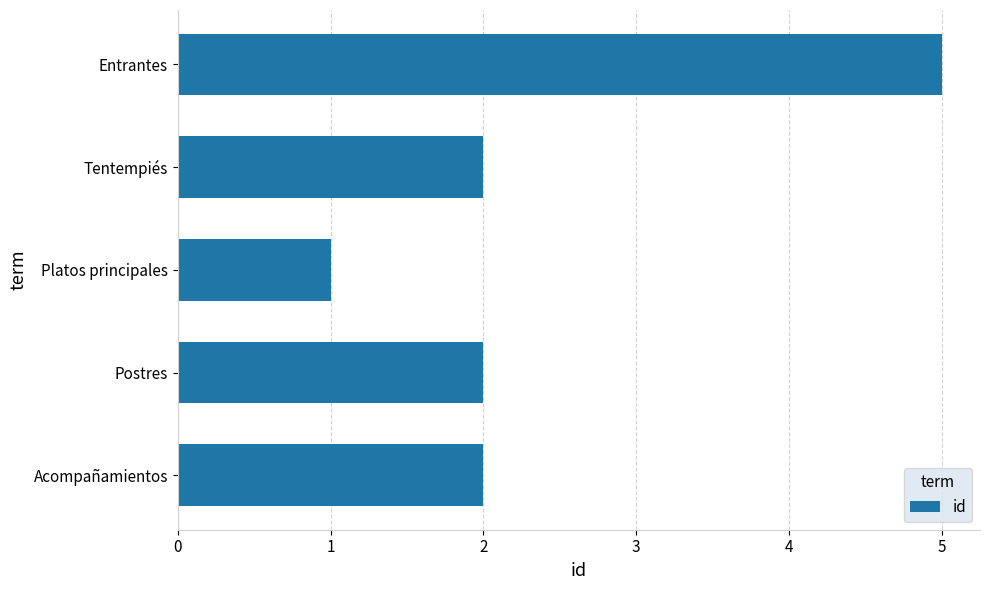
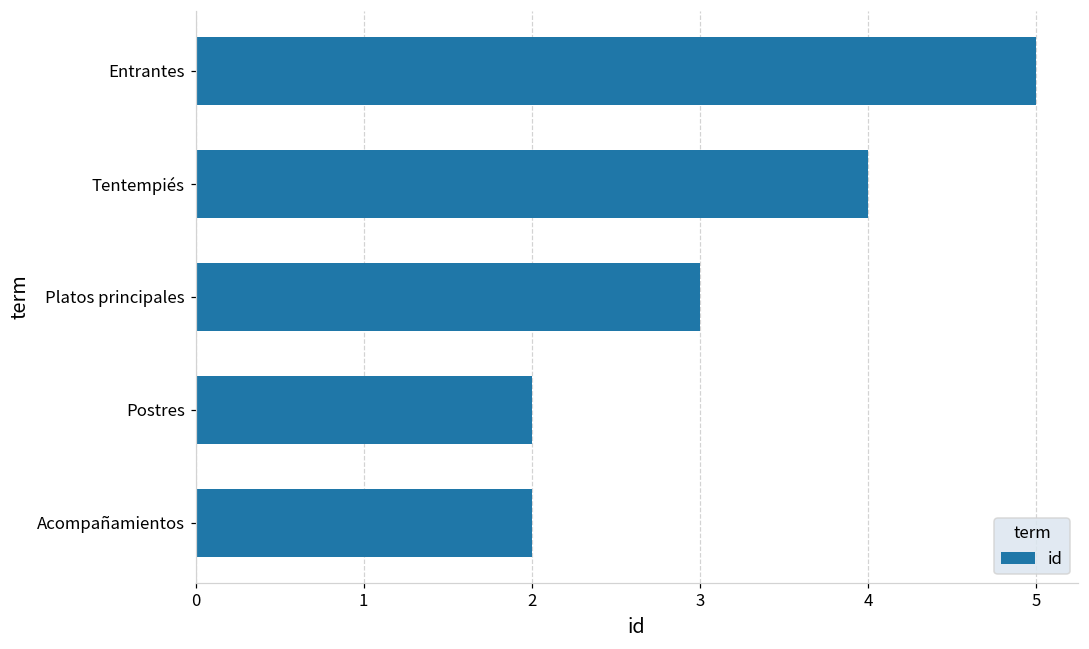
Tentempiés: 2 -> 4
Platos principales: 1 -> 3
